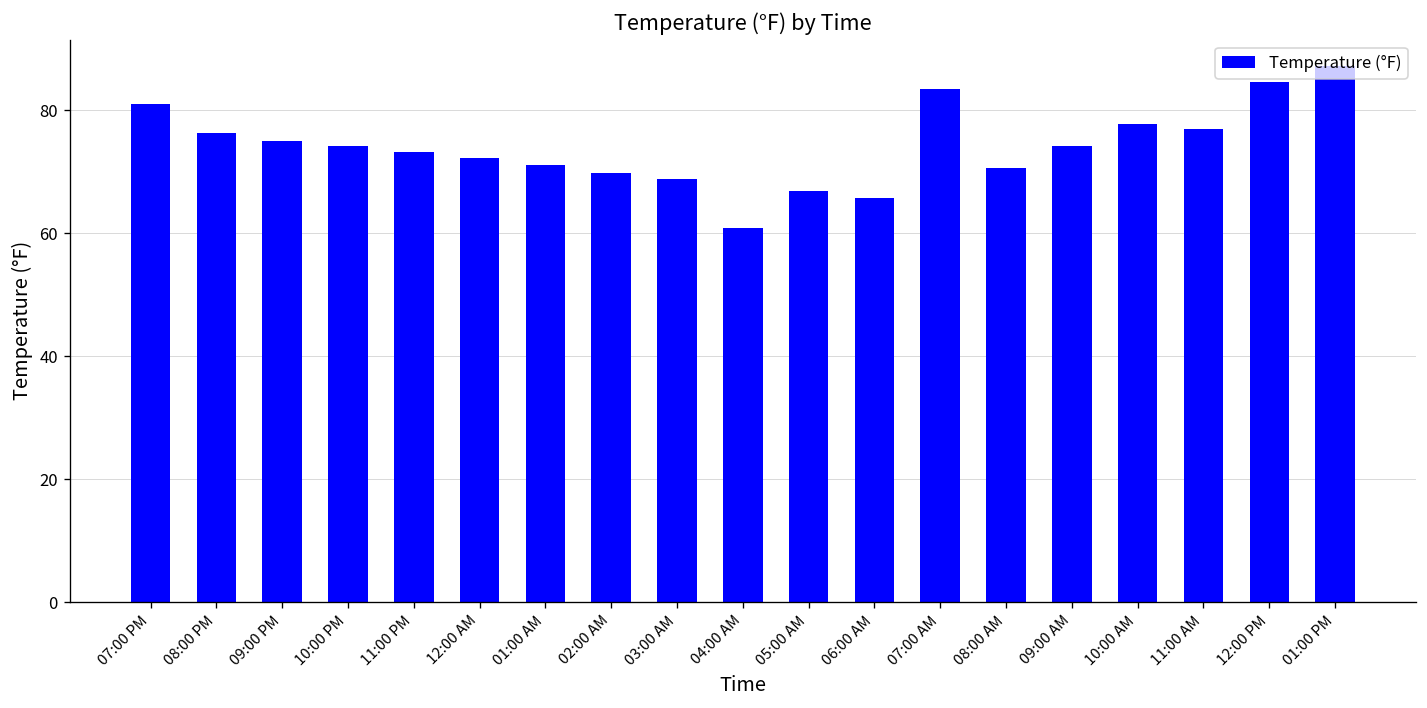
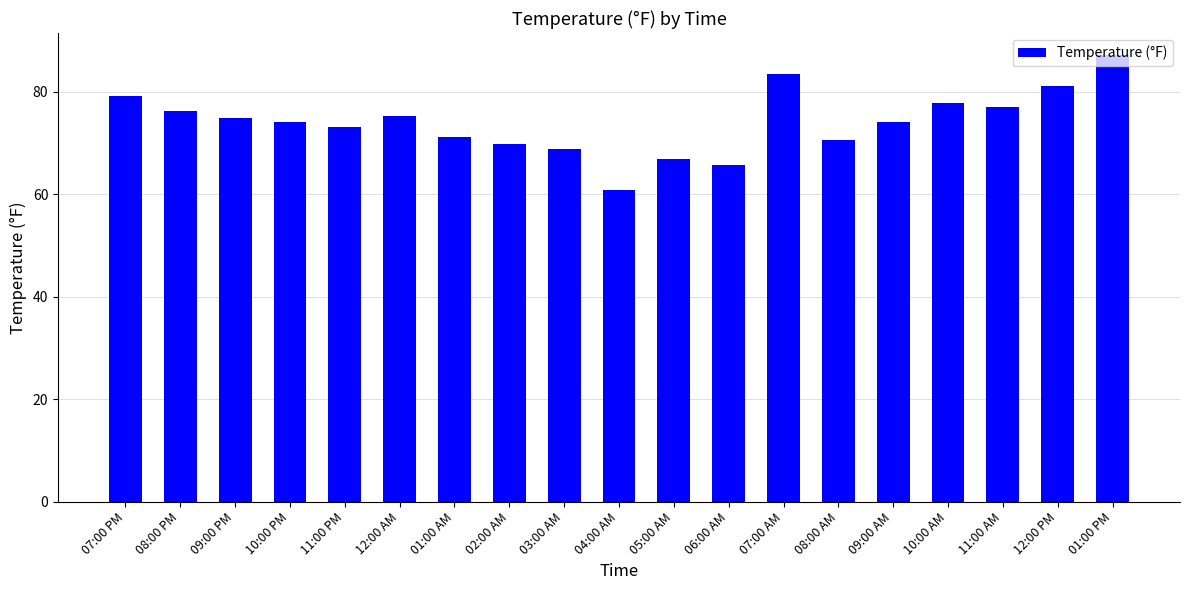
07:00 PM: 81 -> 79
12:00 AM: 72 -> 75
12:00 PM: 85 -> 81
